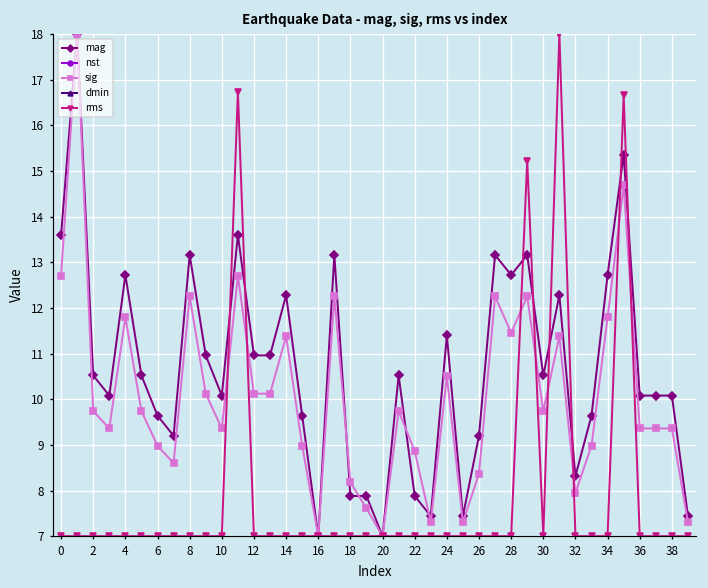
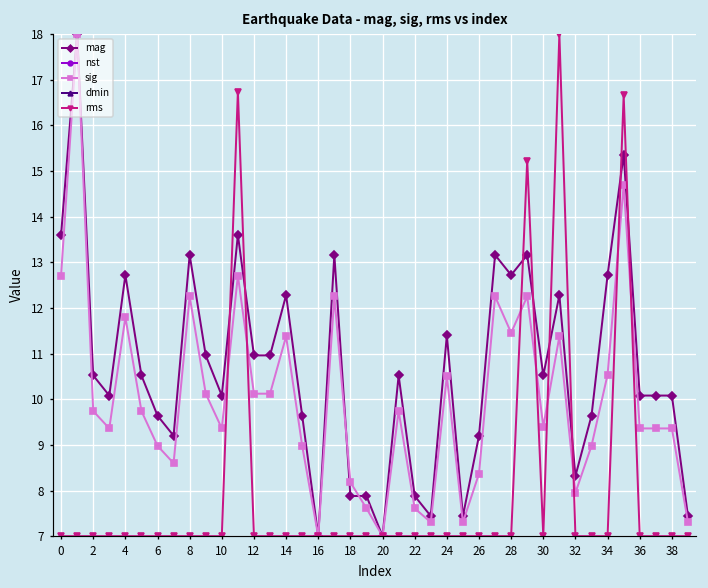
sig, 22: 8.9 -> 7.6
sig, 30: 9.7 -> 9.4
sig, 34: 11.8 -> 10.5
